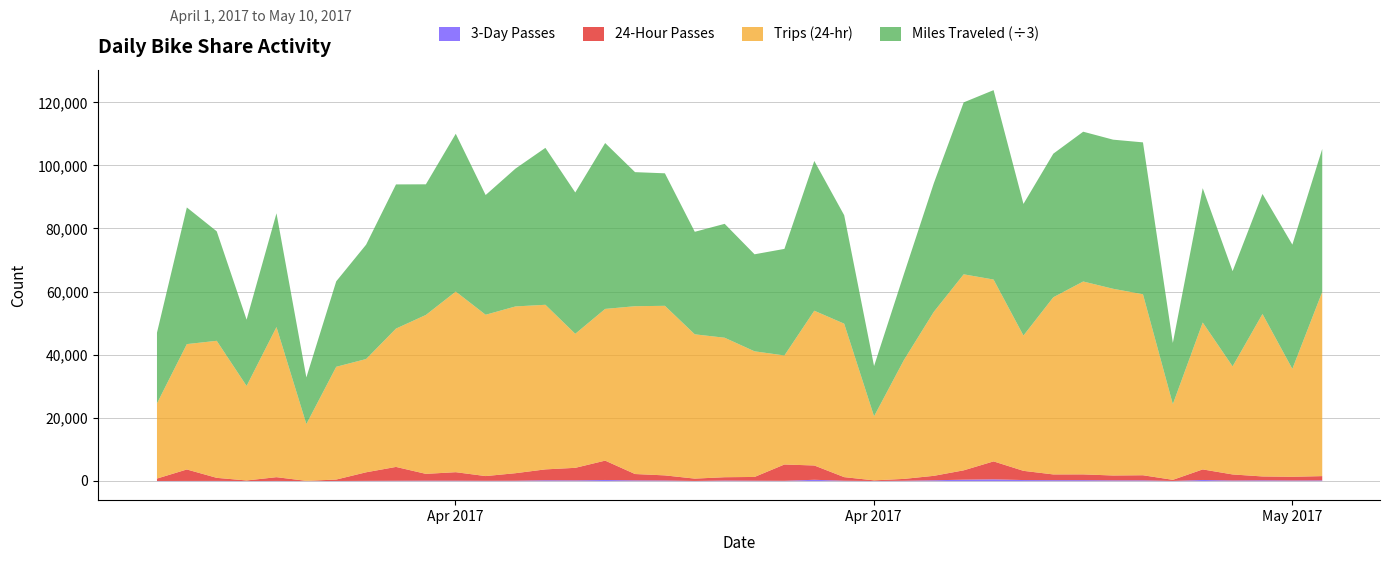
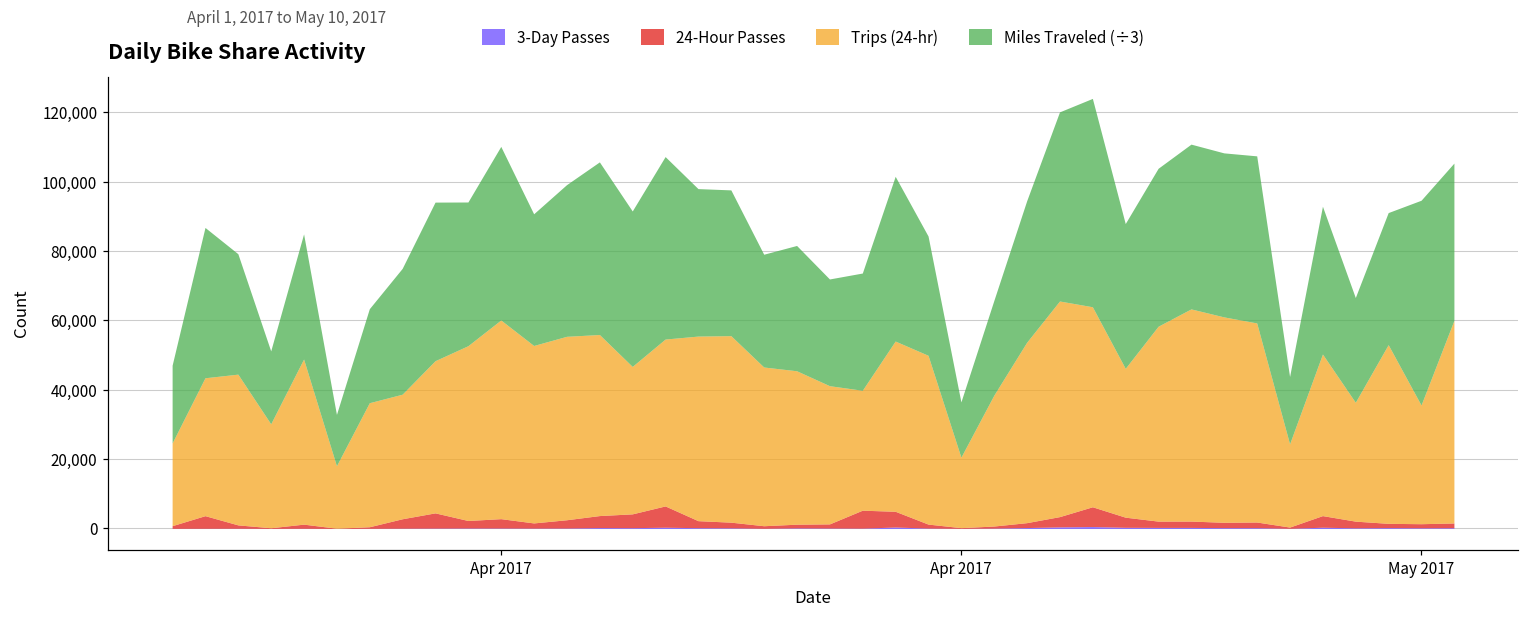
Miles Traveled (÷3), May 2017: 39,000 -> 59,000
